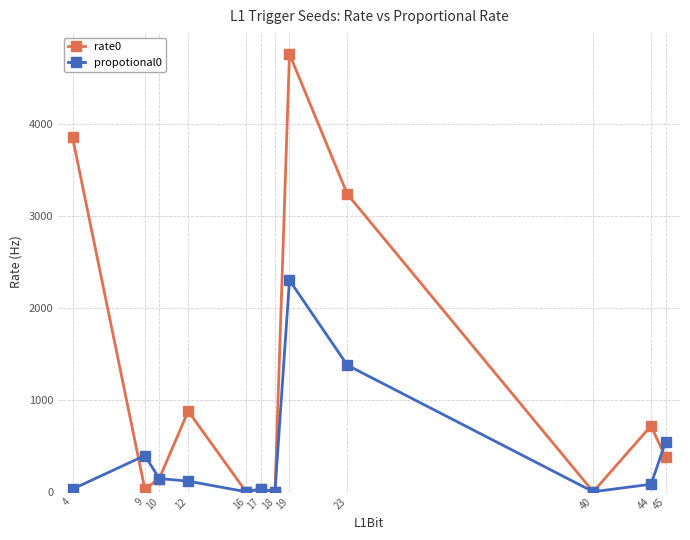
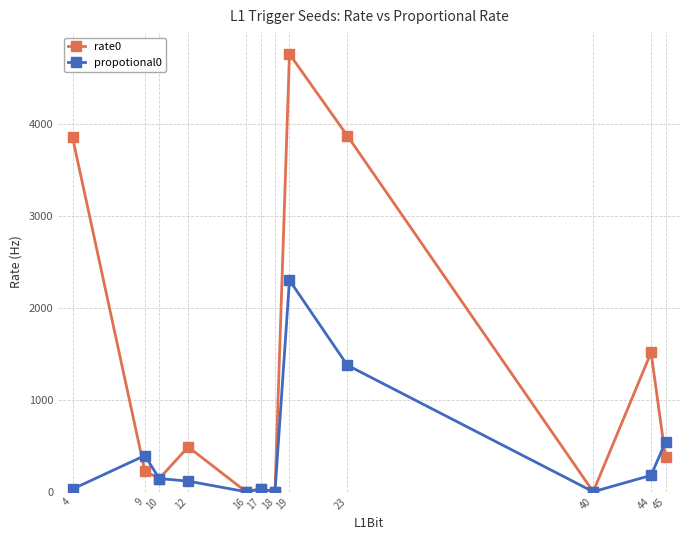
rate0, 9: 0 -> 200
rate0, 12: 900 -> 500
rate0, 23: 3200 -> 3900
rate0, 44: 700 -> 1500
propotional0, 44: 100 -> 200
